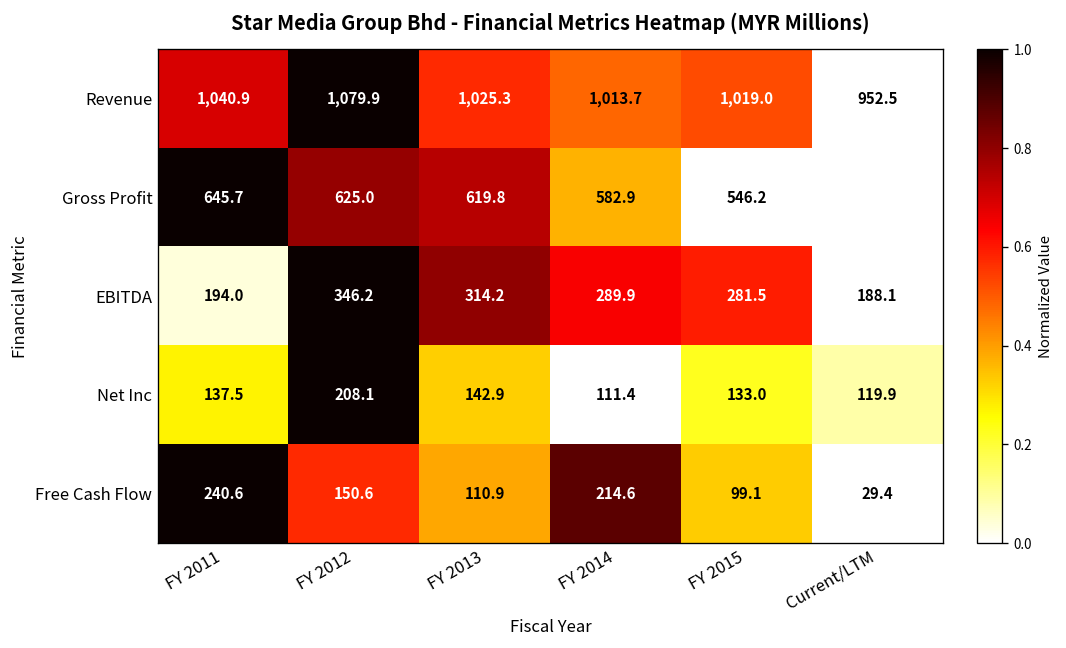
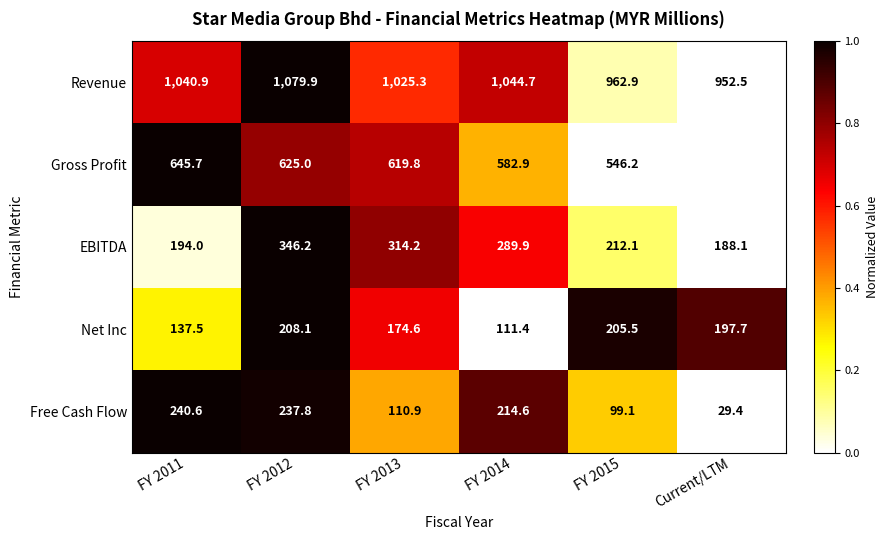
Revenue, FY 2014: 1,013.7 -> 1,044.7
Revenue, FY 2015: 1,019.0 -> 962.9
EBITDA, FY 2015: 281.5 -> 212.1
Net Inc, FY 2013: 142.9 -> 174.6
Net Inc, FY 2015: 133.0 -> 205.5
Net Inc, Current/LTM: 119.9 -> 197.7
Free Cash Flow, FY 2012: 150.6 -> 237.8
